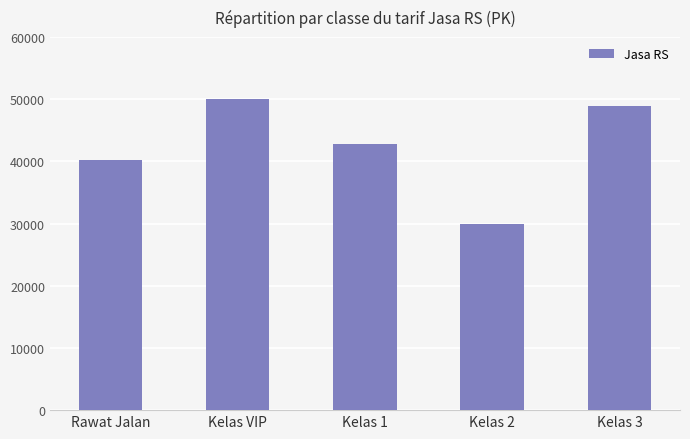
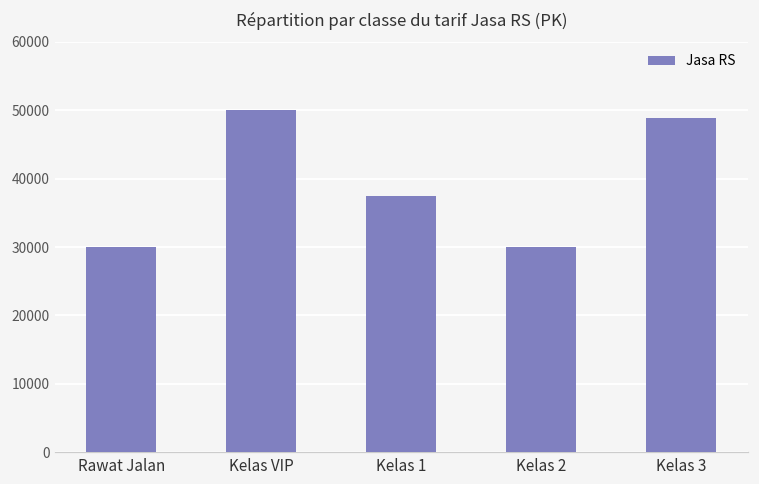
Rawat Jalan: 40000 -> 30000
Kelas 1: 43000 -> 38000
